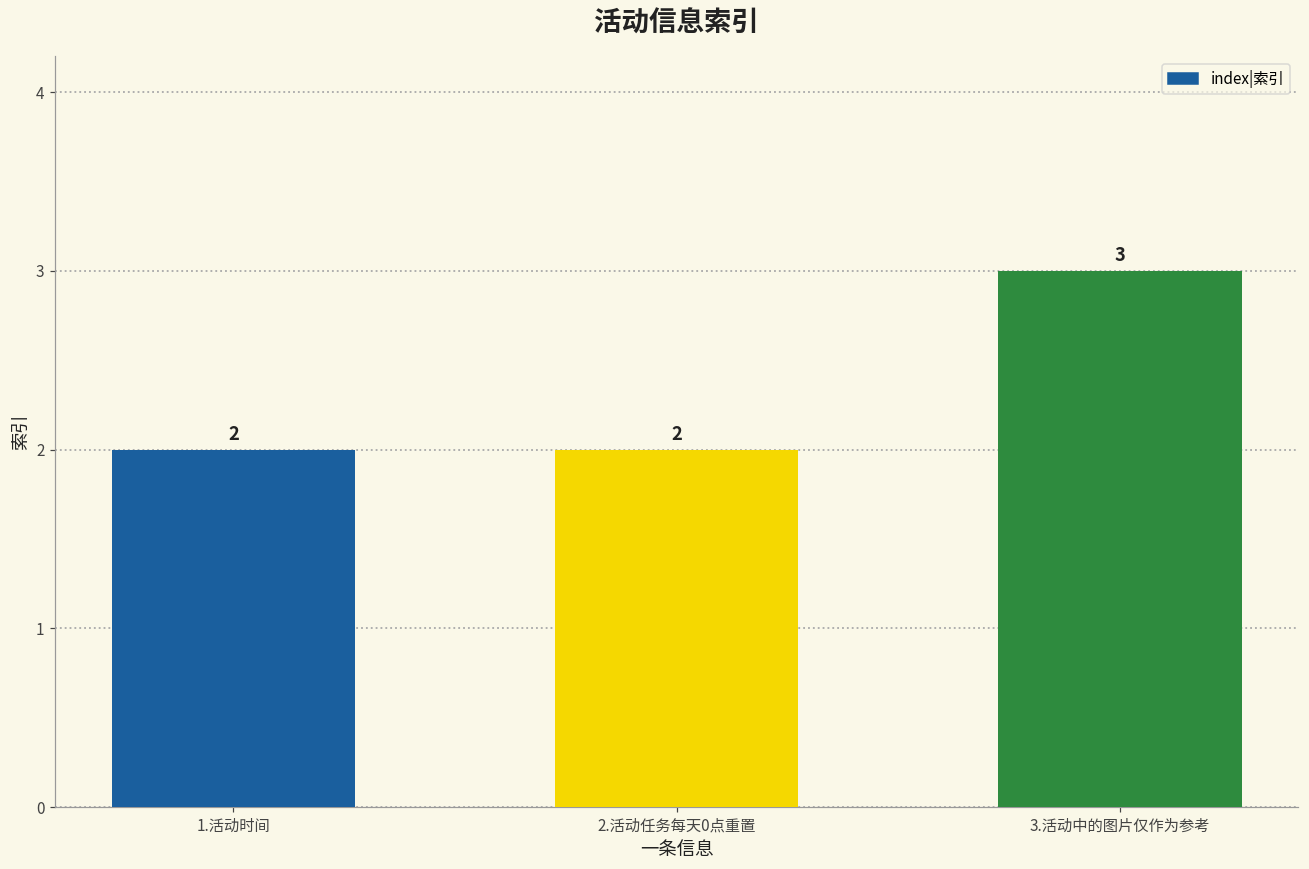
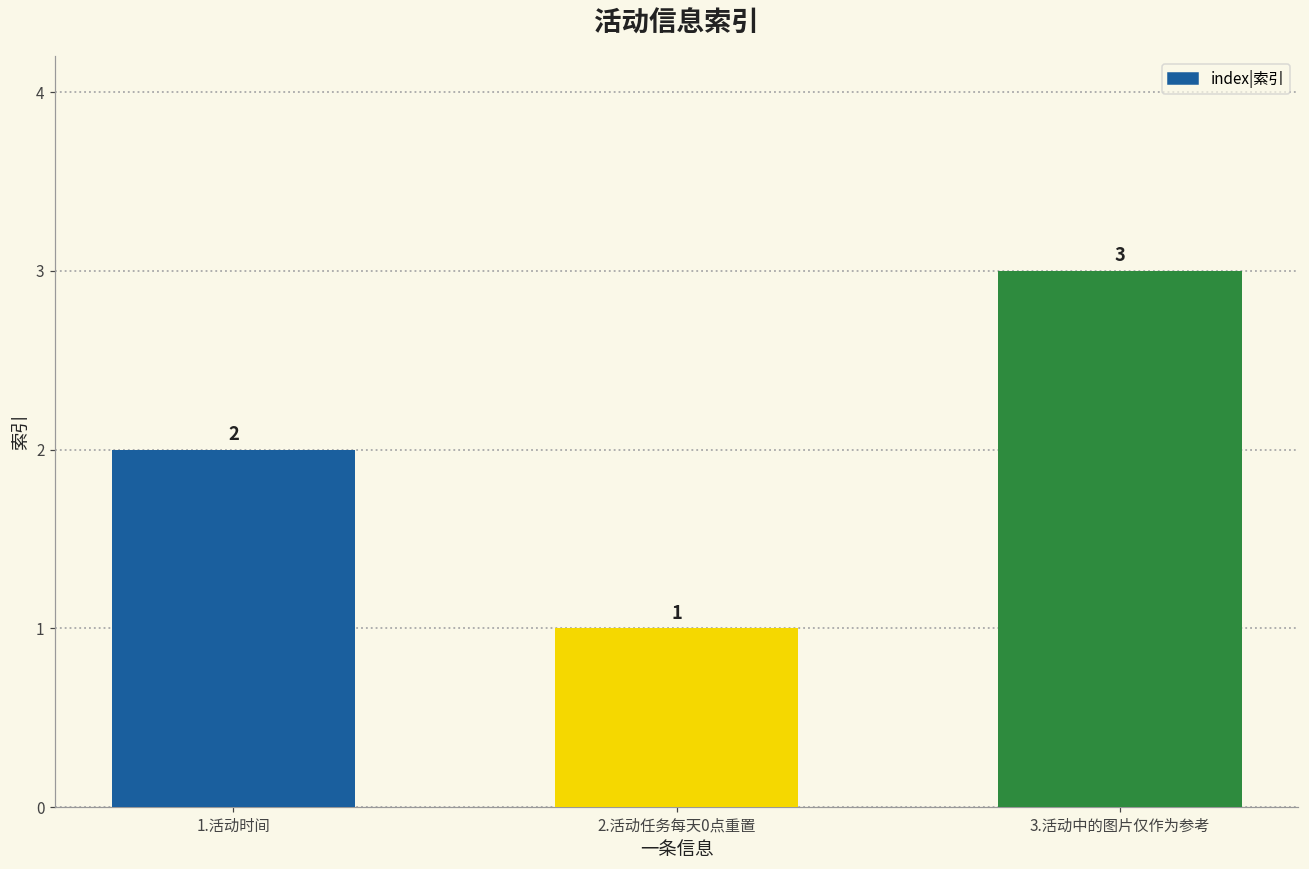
2.活动任务每天0点重置: 2 -> 1
